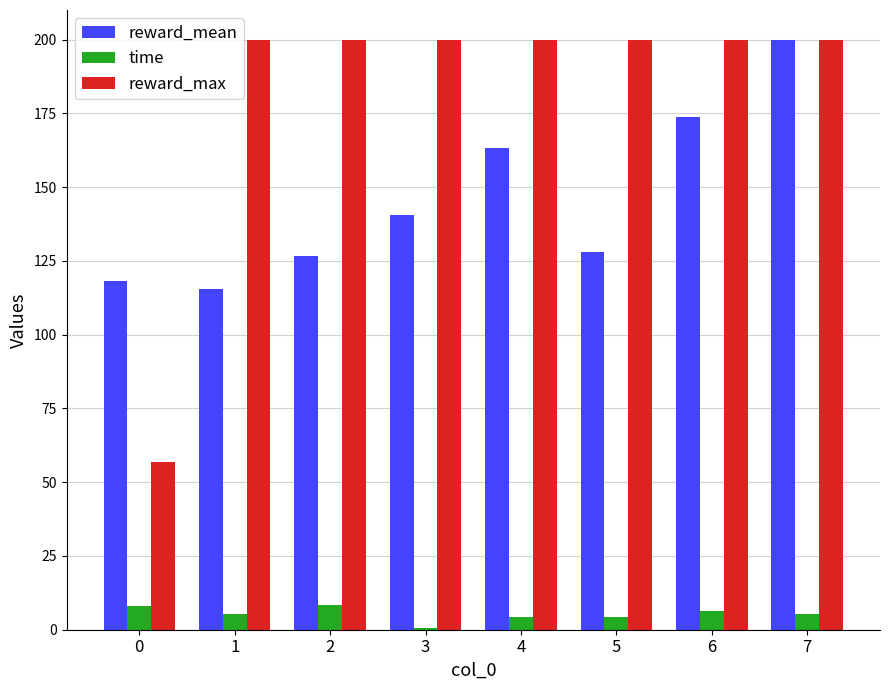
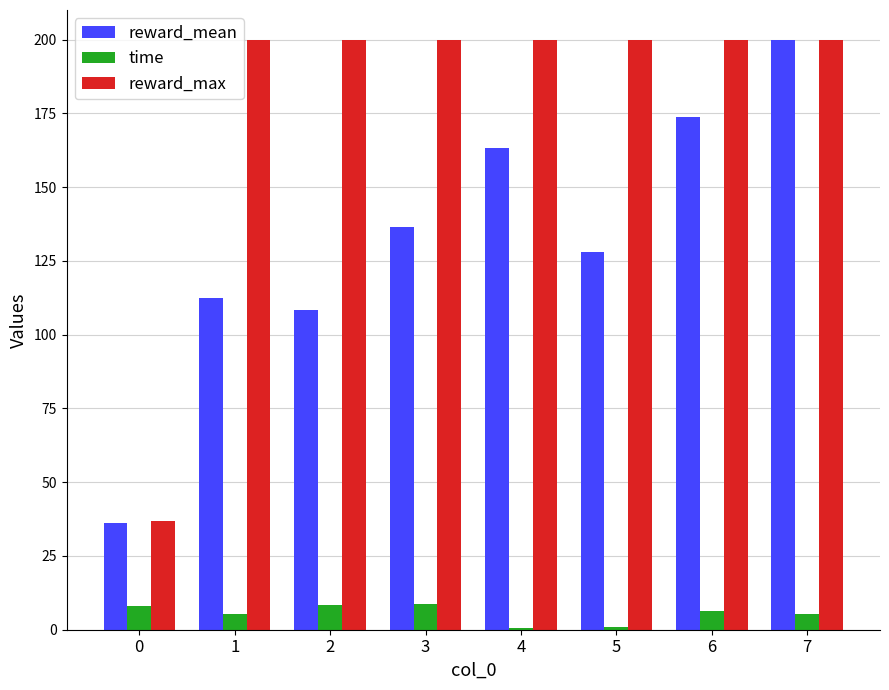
reward_mean, 0: 118 -> 36
reward_max, 0: 57 -> 37
reward_mean, 1: 116 -> 113
reward_mean, 2: 127 -> 108
reward_mean, 3: 141 -> 137
time, 3: 1 -> 9
time, 4: 4 -> 1
time, 5: 4 -> 1
